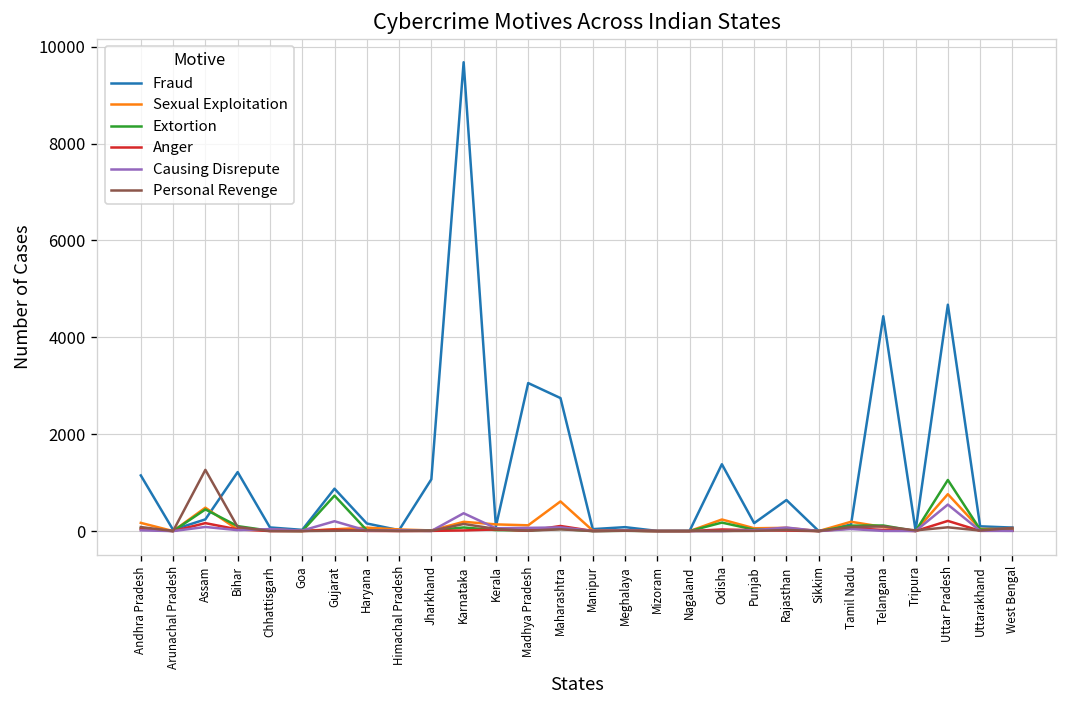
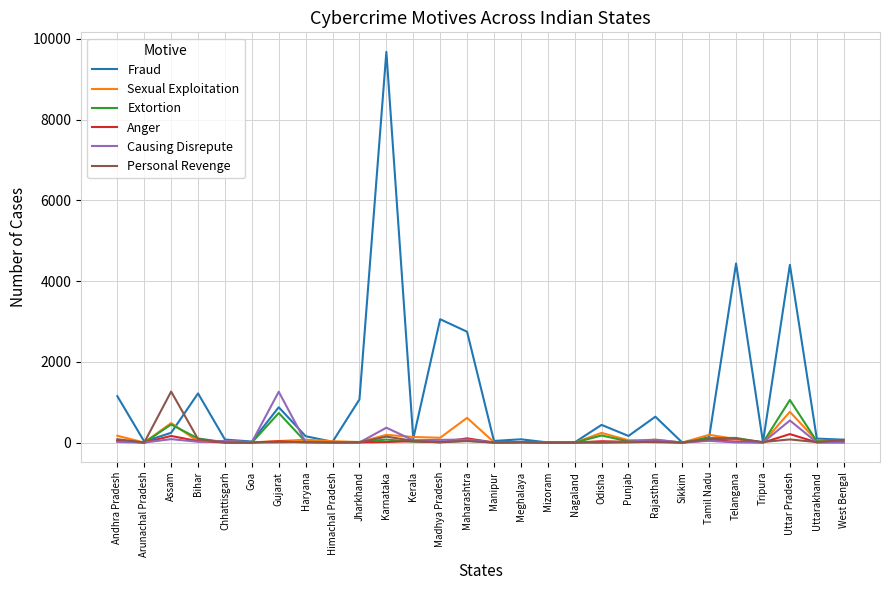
Causing Disrepute, Gujarat: 200 -> 1300
Fraud, Odisha: 1400 -> 400
Fraud, Uttar Pradesh: 4700 -> 4400
